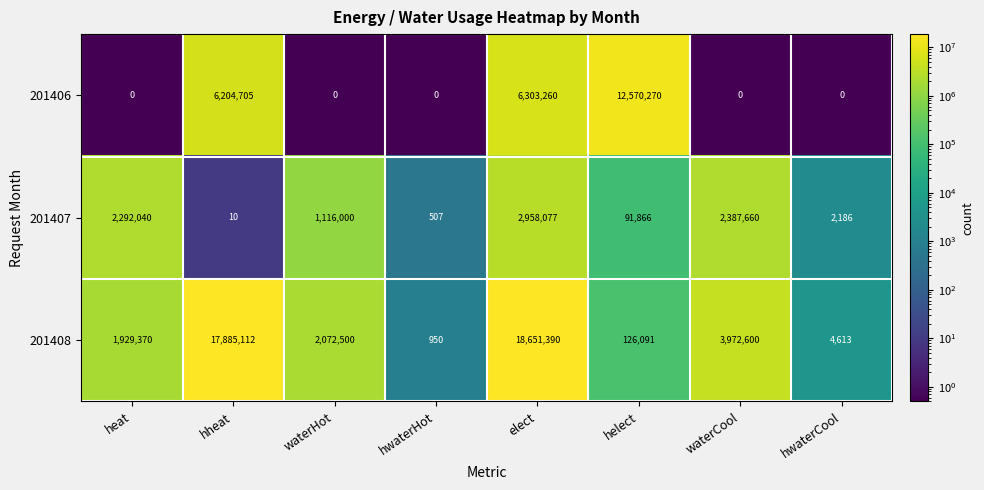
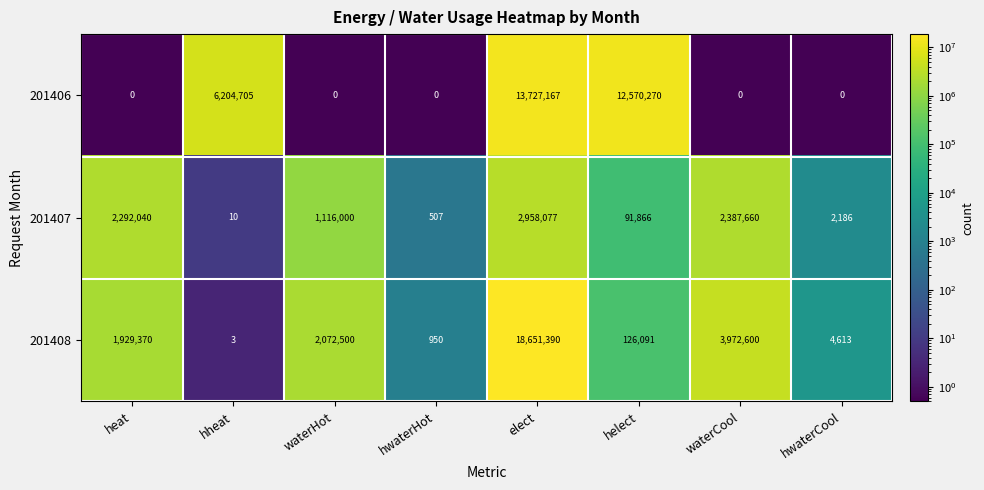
201406, elect: 6,303,260 -> 13,727,167
201408, hheat: 17,885,112 -> 3
